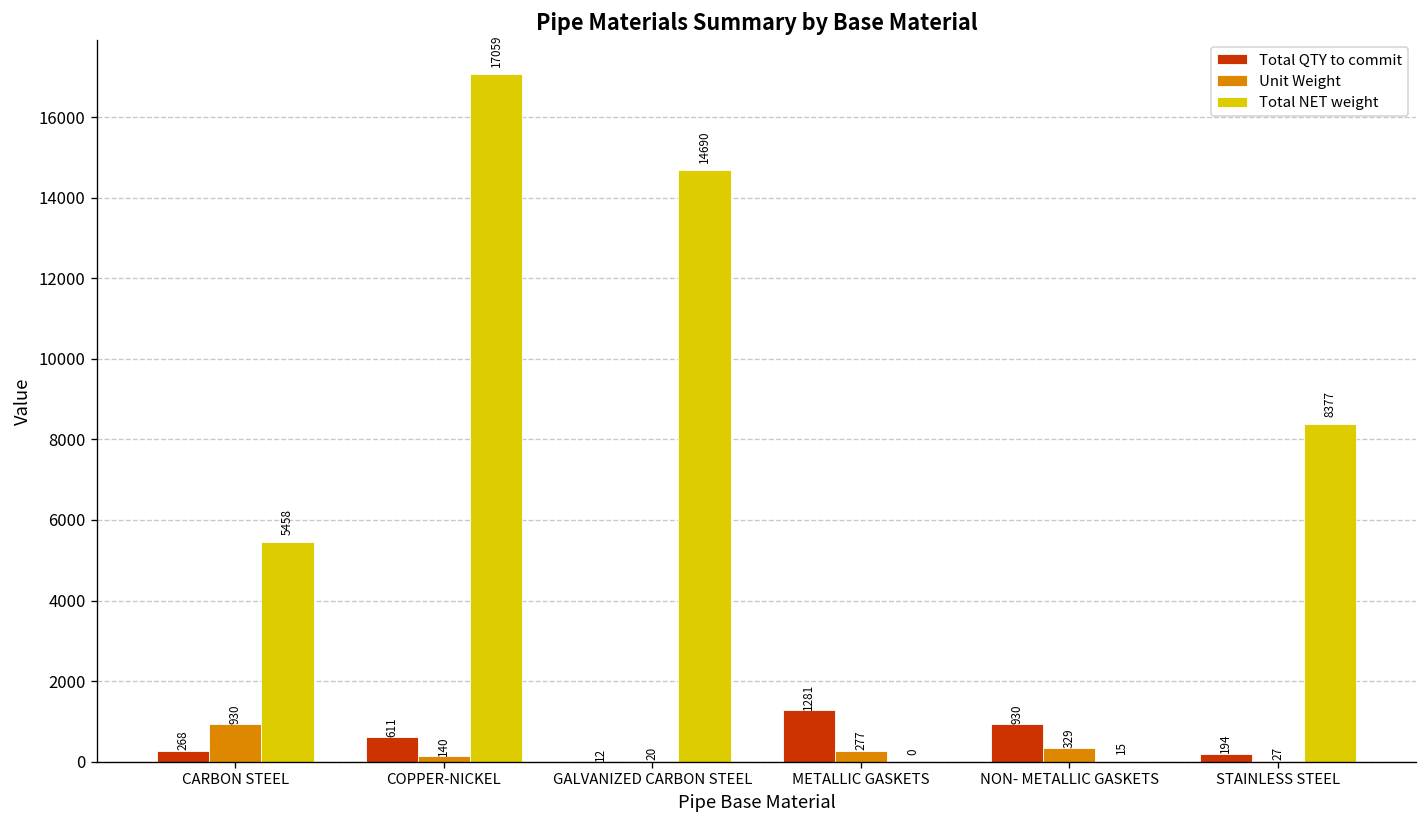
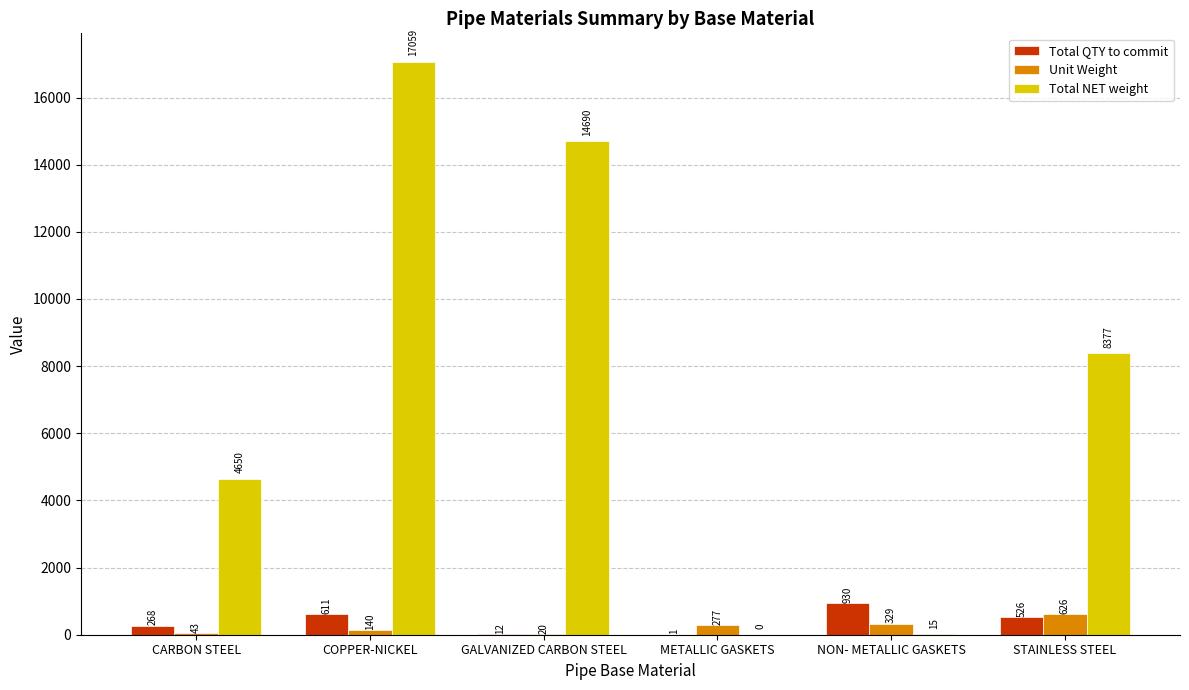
Unit Weight, CARBON STEEL: 930 -> 43
Total NET weight, CARBON STEEL: 5458 -> 4650
Total QTY to commit, METALLIC GASKETS: 1281 -> 1
Total QTY to commit, STAINLESS STEEL: 194 -> 526
Unit Weight, STAINLESS STEEL: 27 -> 626
